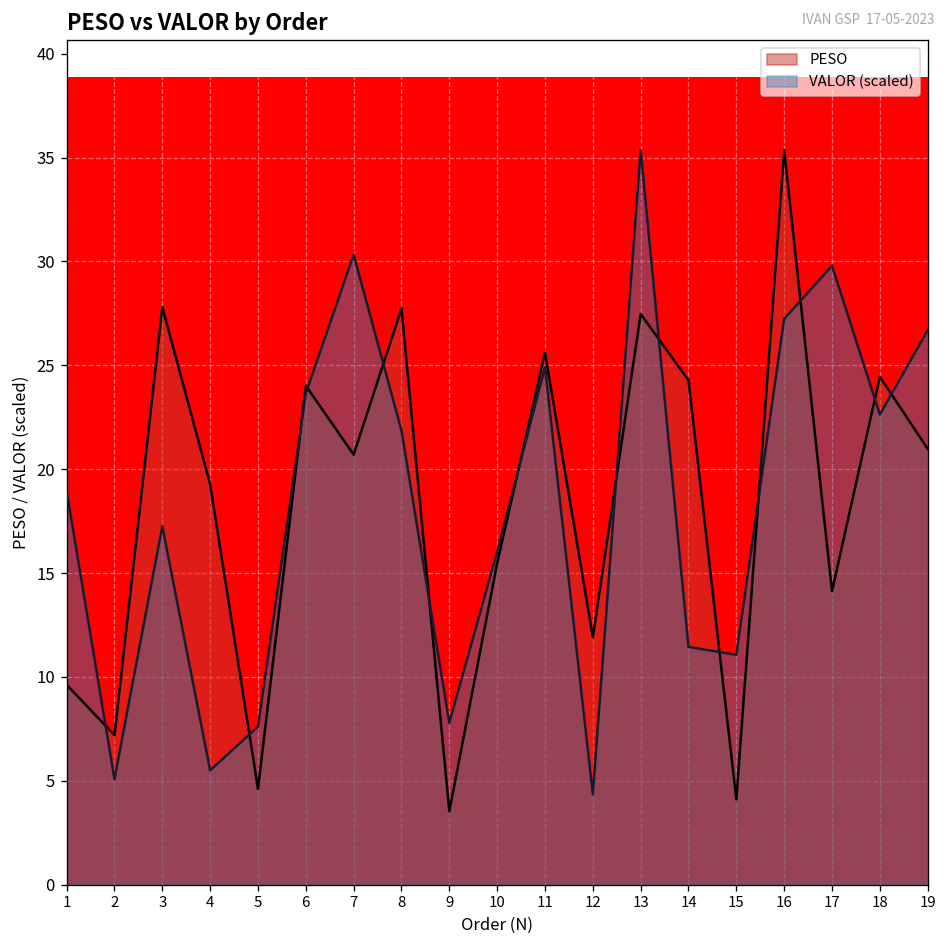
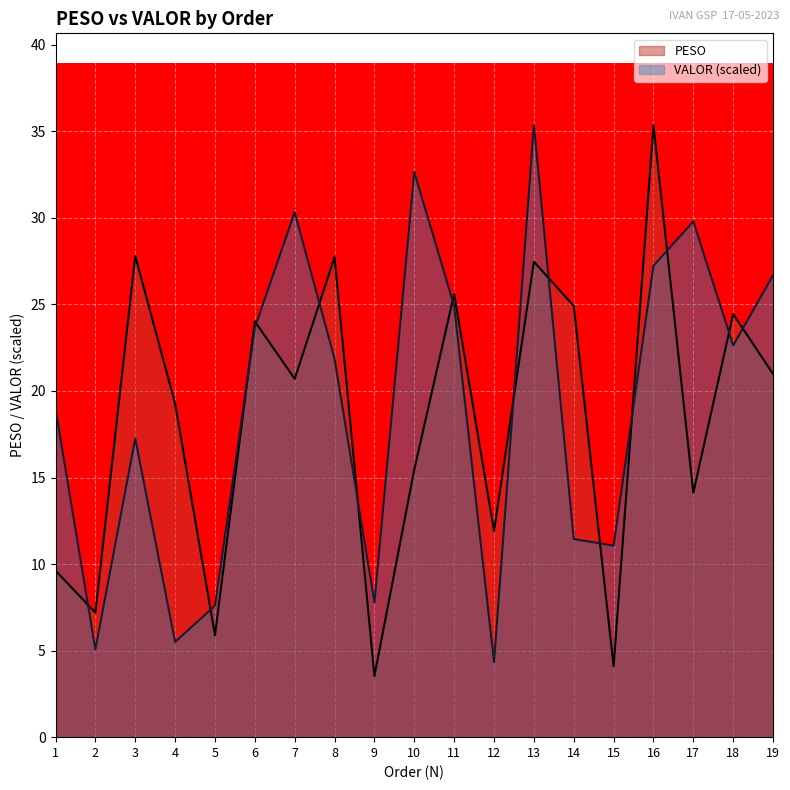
PESO, 5: 4.6 -> 5.9
VALOR (scaled), 10: 16.0 -> 32.7
PESO, 14: 24.3 -> 24.9
